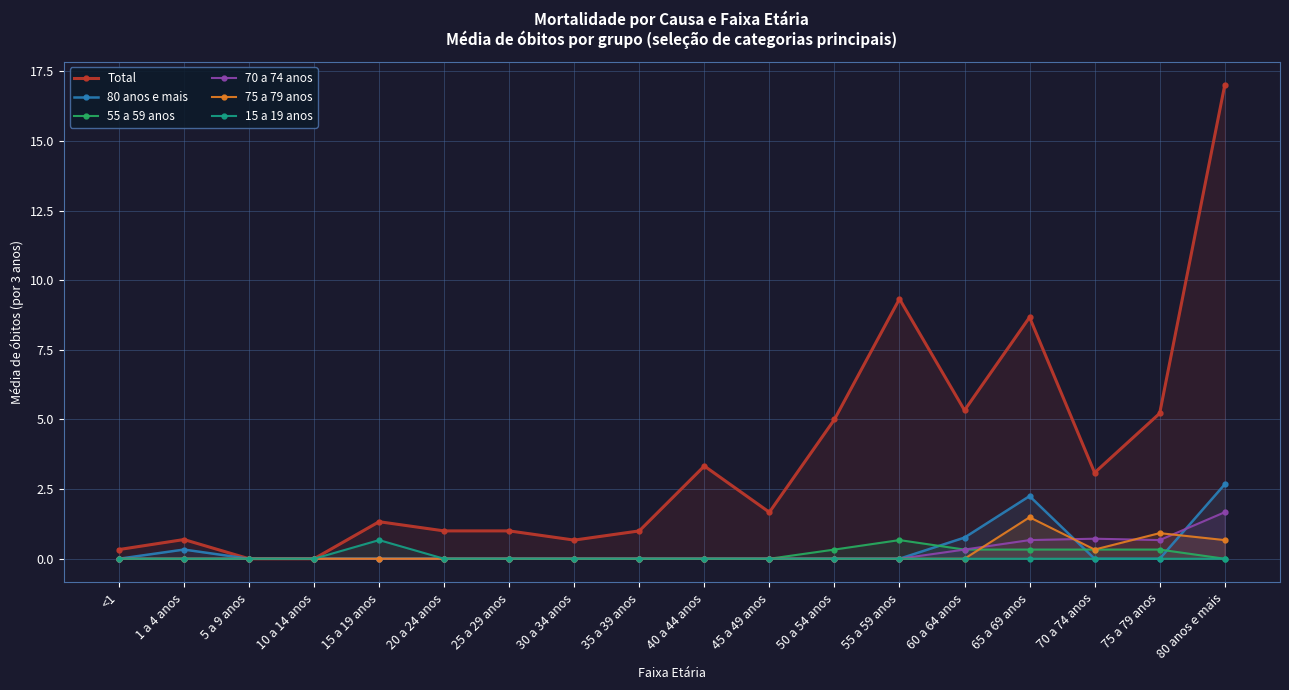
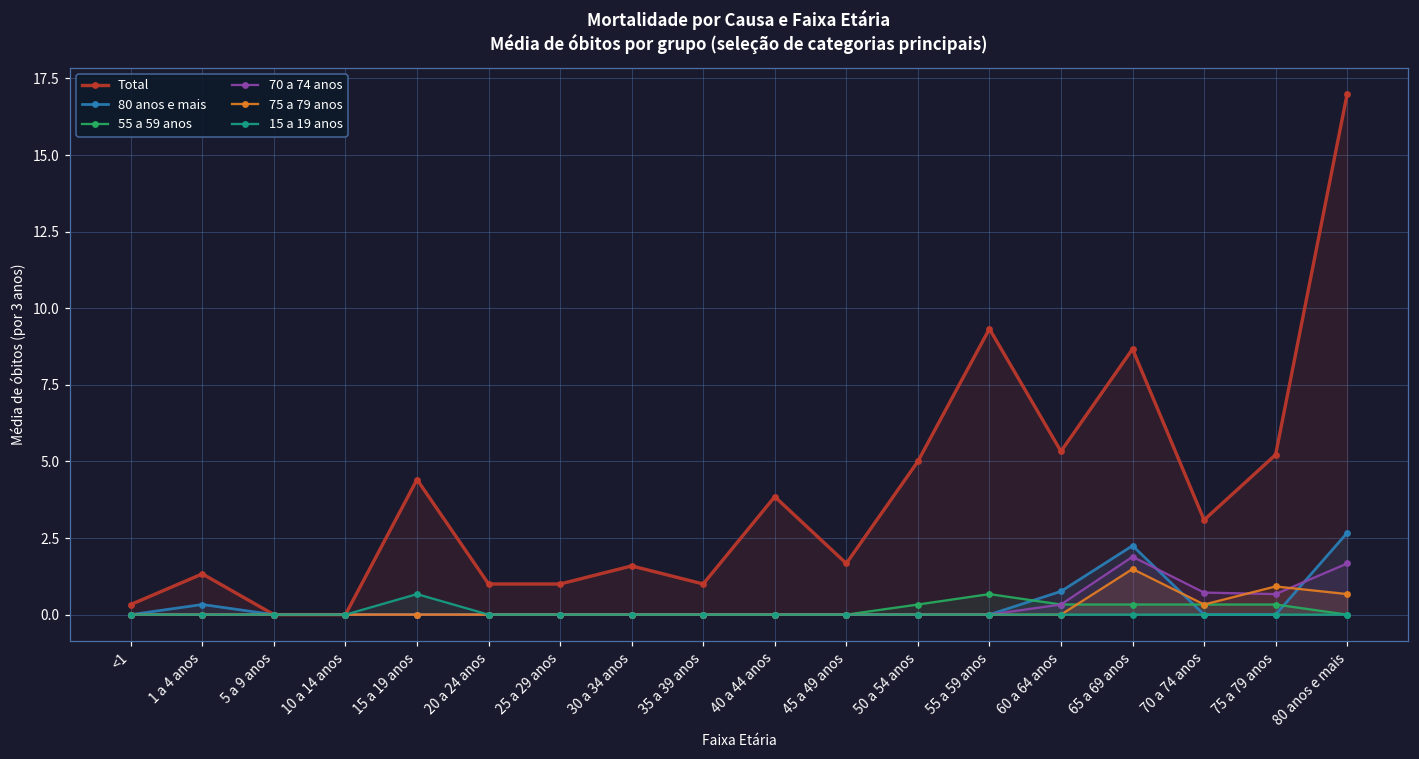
Total, 1 a 4 anos: 0.7 -> 1.3
Total, 15 a 19 anos: 1.3 -> 4.4
Total, 30 a 34 anos: 0.7 -> 1.6
Total, 40 a 44 anos: 3.3 -> 3.9
70 a 74 anos, 65 a 69 anos: 0.7 -> 1.9
